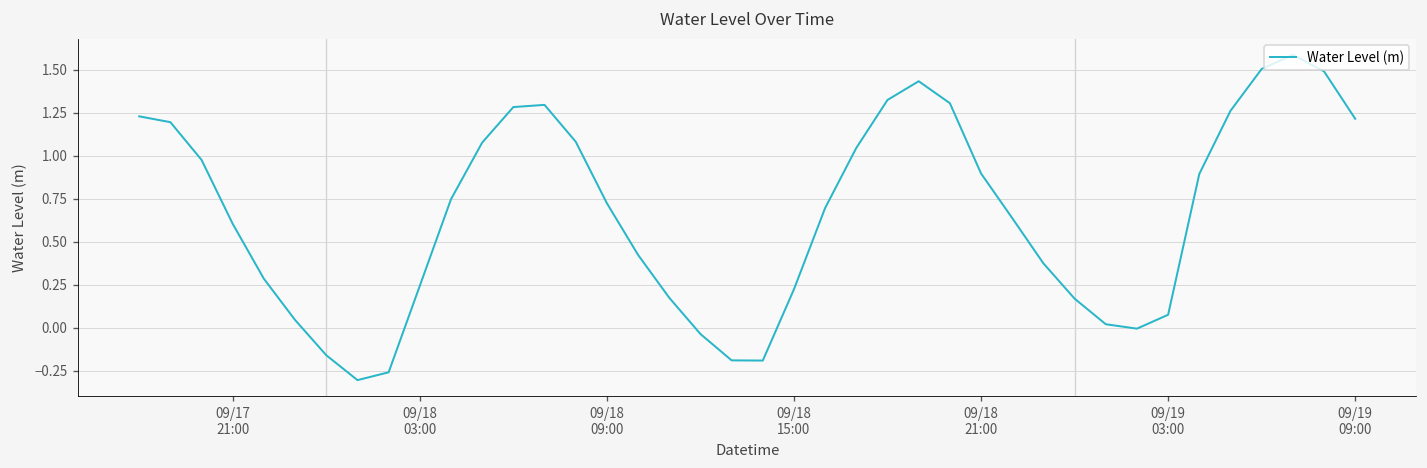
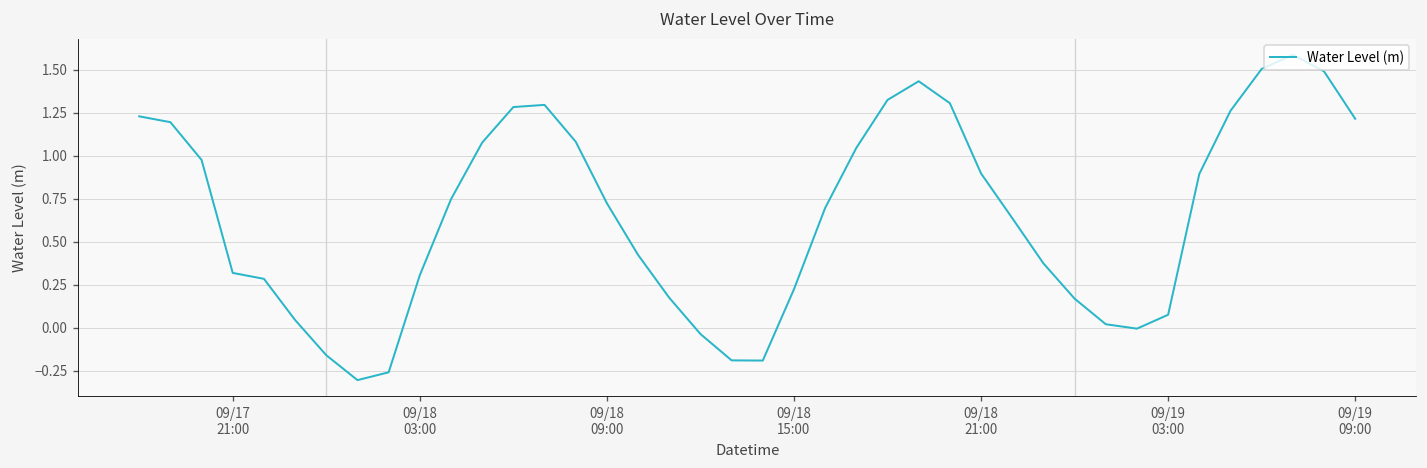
09/17 21:00: 0.60 -> 0.32
09/18 03:00: 0.24 -> 0.31
